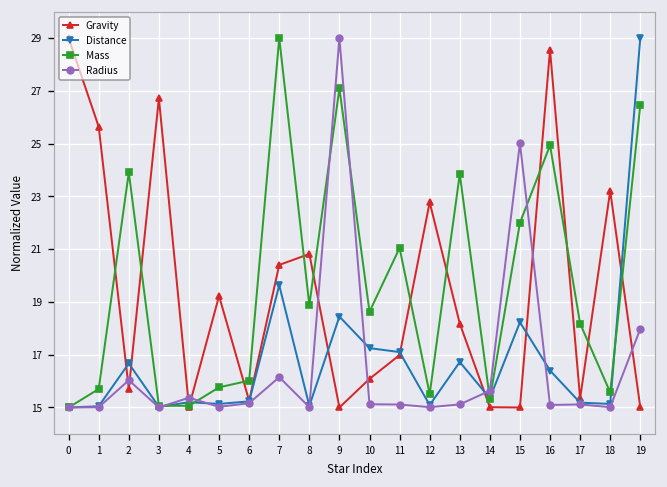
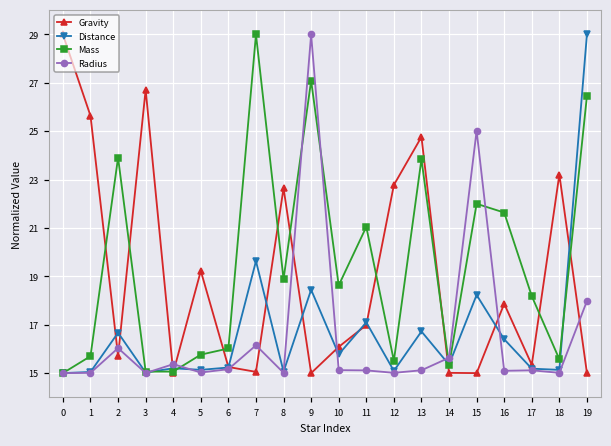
Gravity, 7: 20.4 -> 15.1
Gravity, 8: 20.8 -> 22.6
Distance, 10: 17.2 -> 15.8
Gravity, 13: 18.2 -> 24.8
Gravity, 16: 28.6 -> 17.9
Mass, 16: 24.9 -> 21.6
